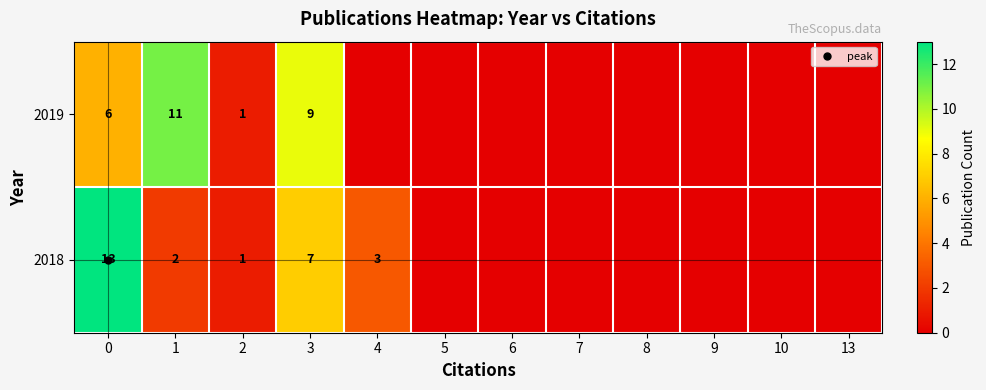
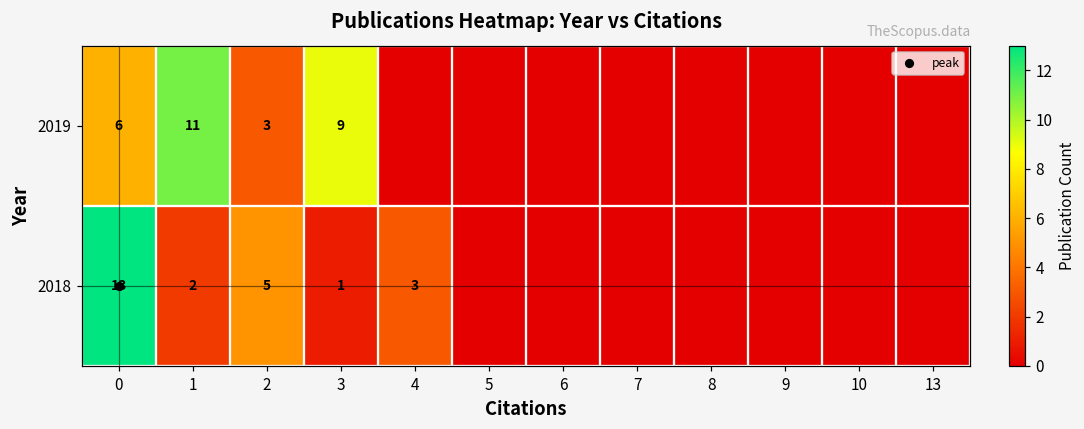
2019, 2: 1 -> 3
2018, 2: 1 -> 5
2018, 3: 7 -> 1
